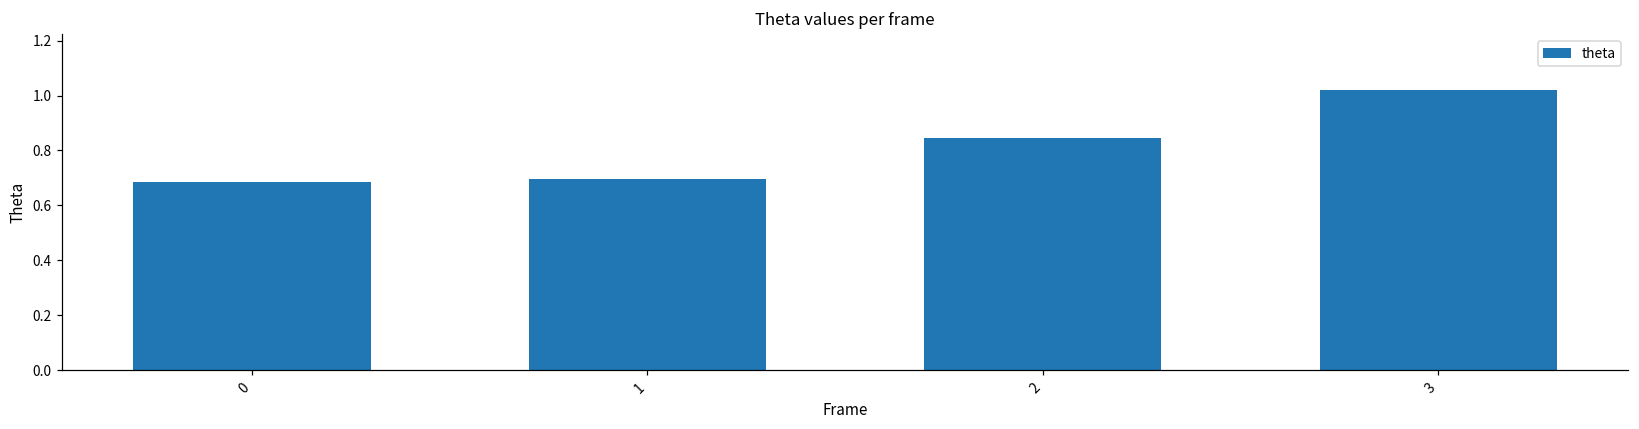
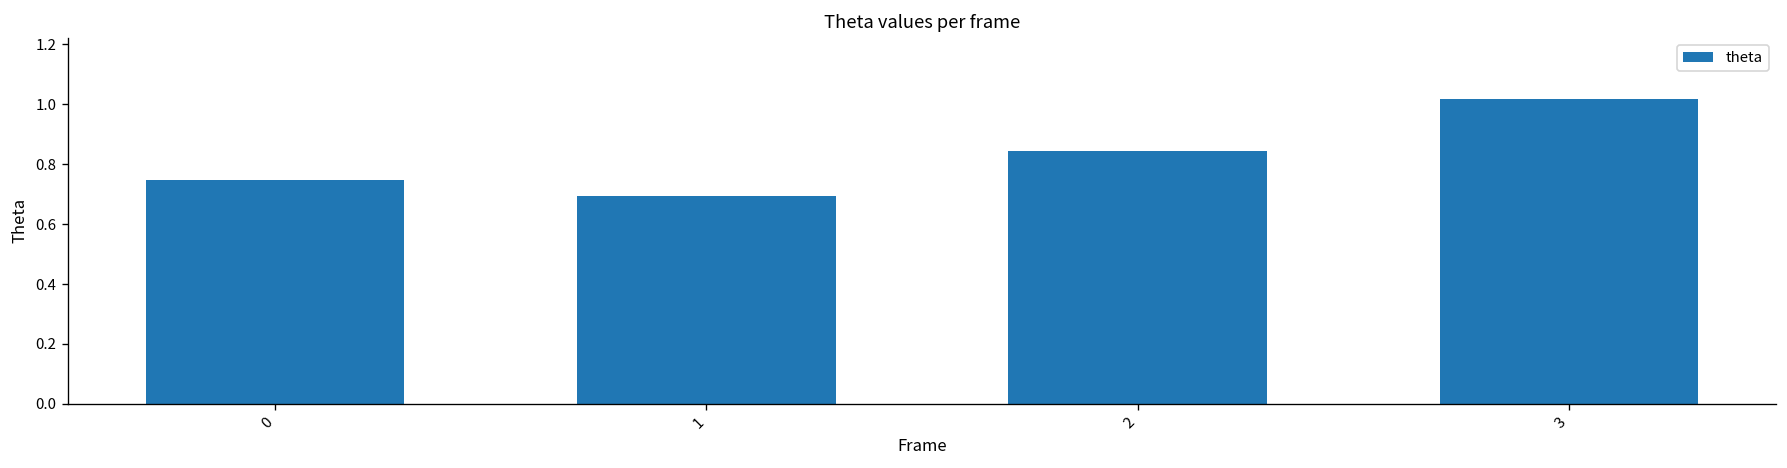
0: 0.69 -> 0.75
